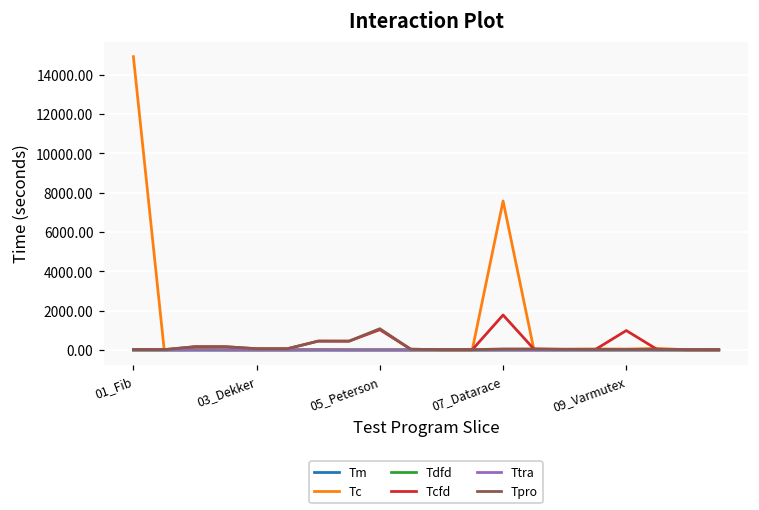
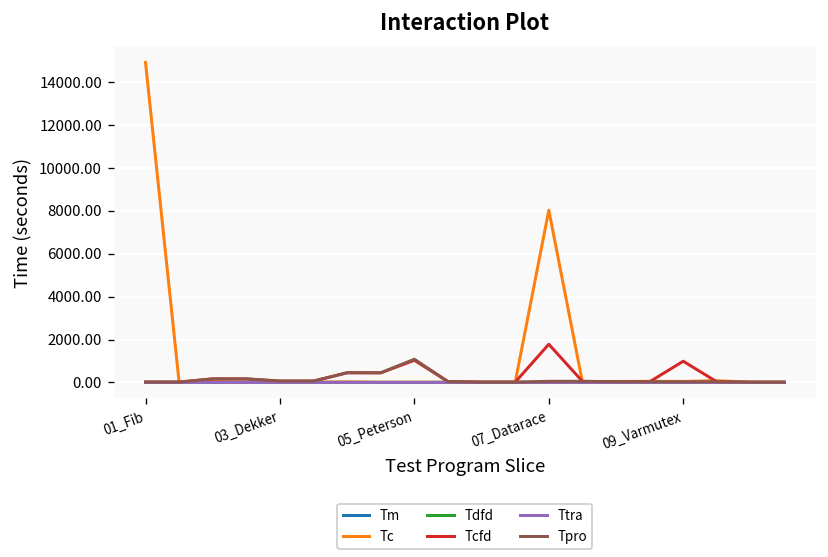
Tc, 07_Datarace: 7600 -> 8000
